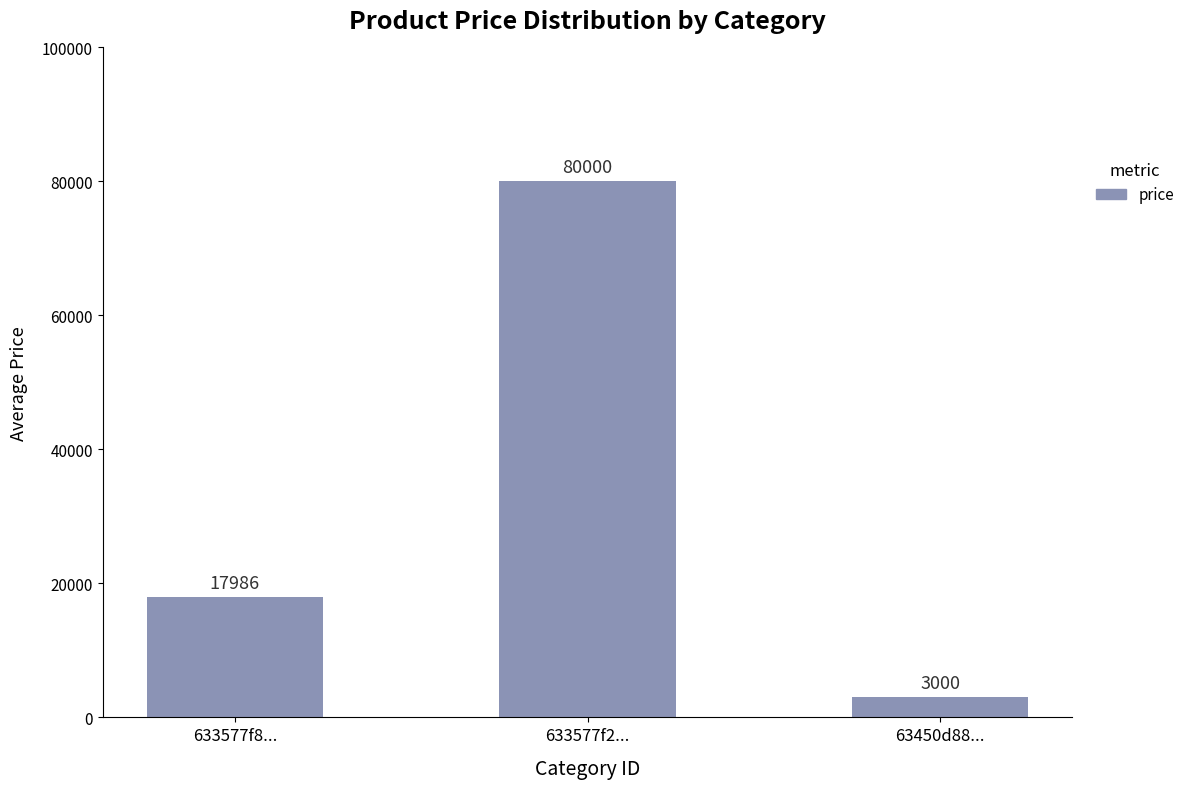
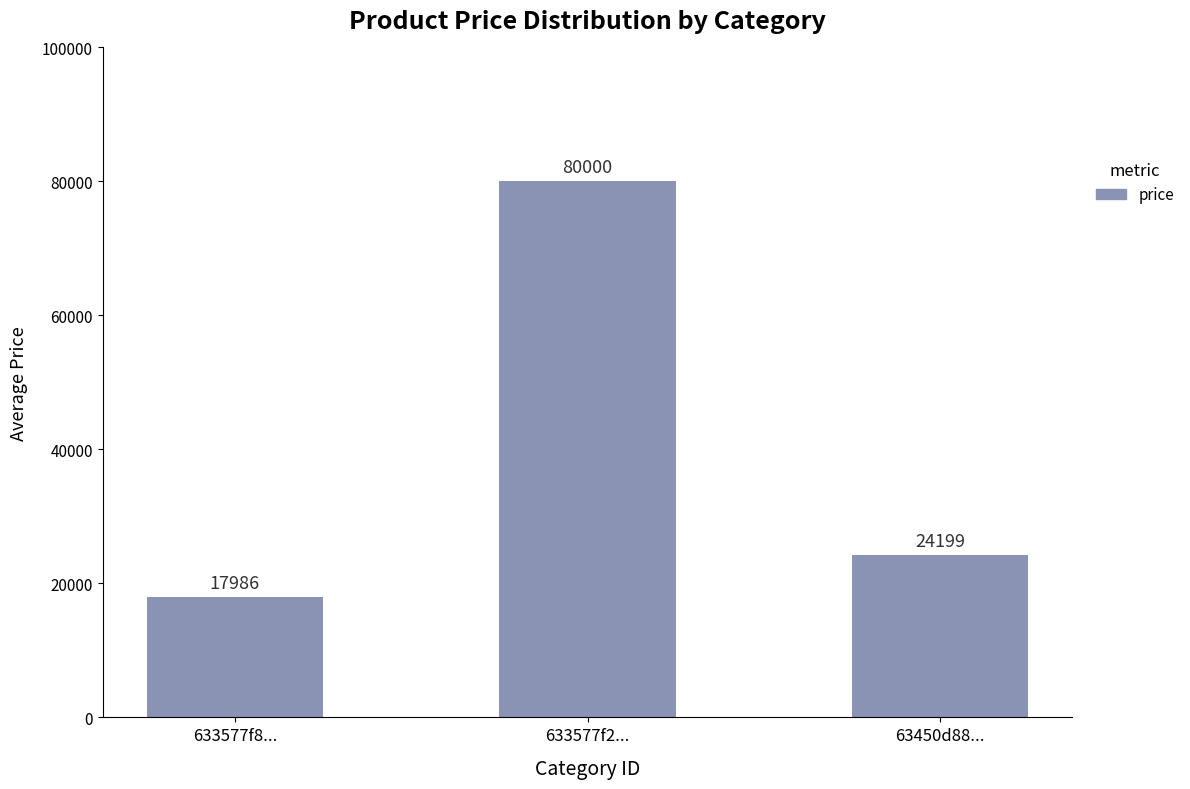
63450d88...: 3000 -> 24199
